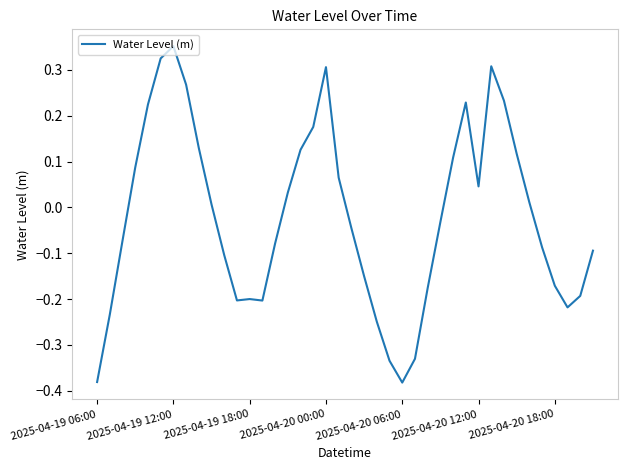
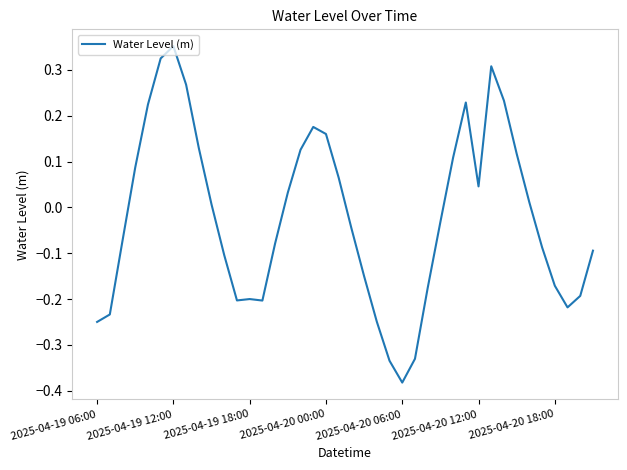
2025-04-19 06:00: -0.38 -> -0.25
2025-04-20 00:00: 0.31 -> 0.16
